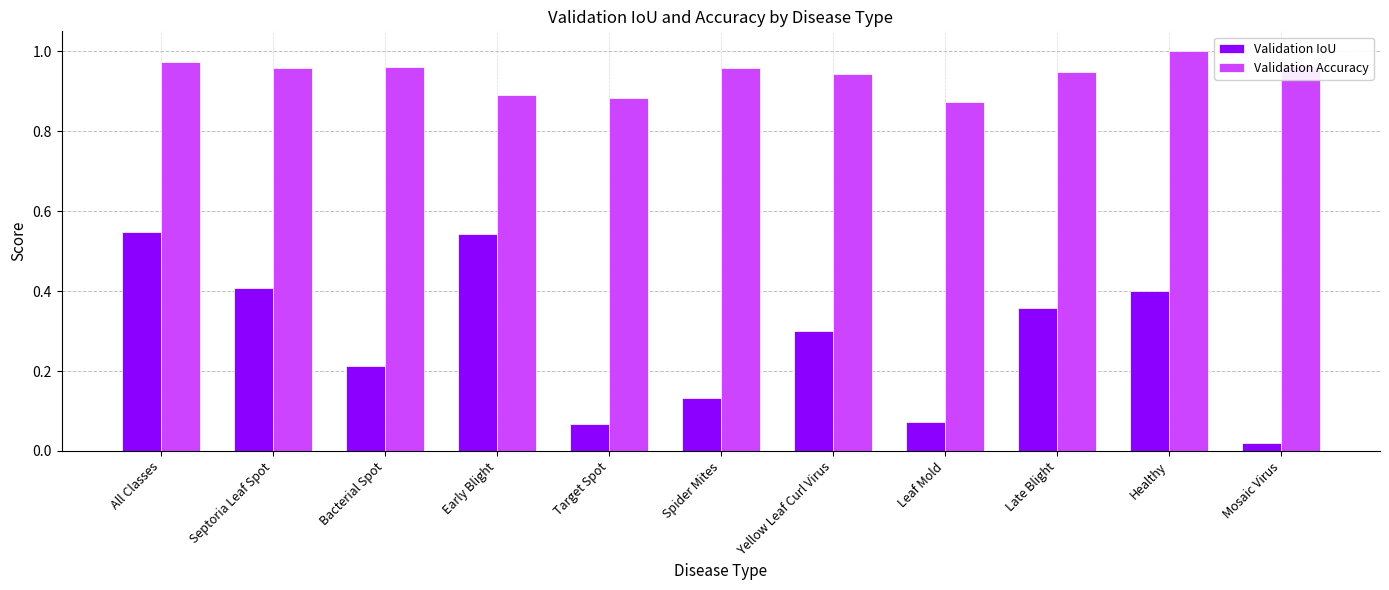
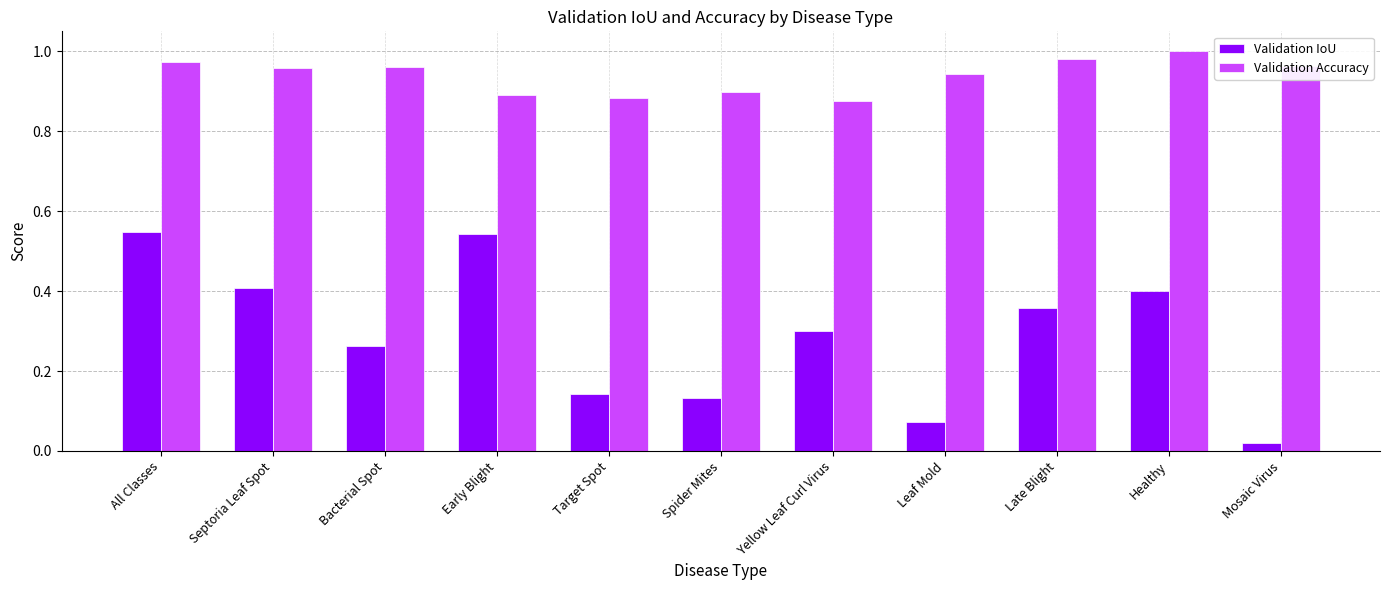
Validation IoU, Bacterial Spot: 0.21 -> 0.26
Validation IoU, Target Spot: 0.07 -> 0.14
Validation Accuracy, Spider Mites: 0.96 -> 0.90
Validation Accuracy, Yellow Leaf Curl Virus: 0.94 -> 0.87
Validation Accuracy, Leaf Mold: 0.87 -> 0.94
Validation Accuracy, Late Blight: 0.95 -> 0.98
